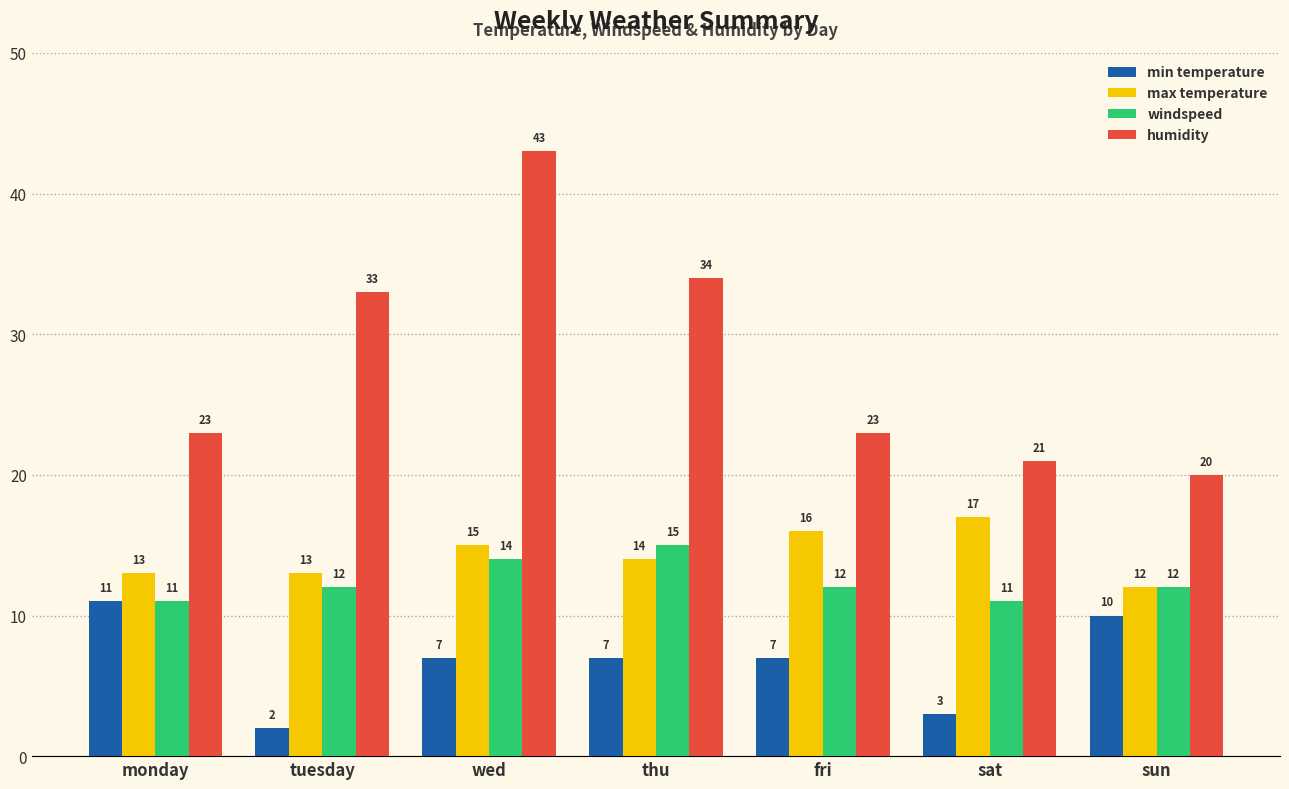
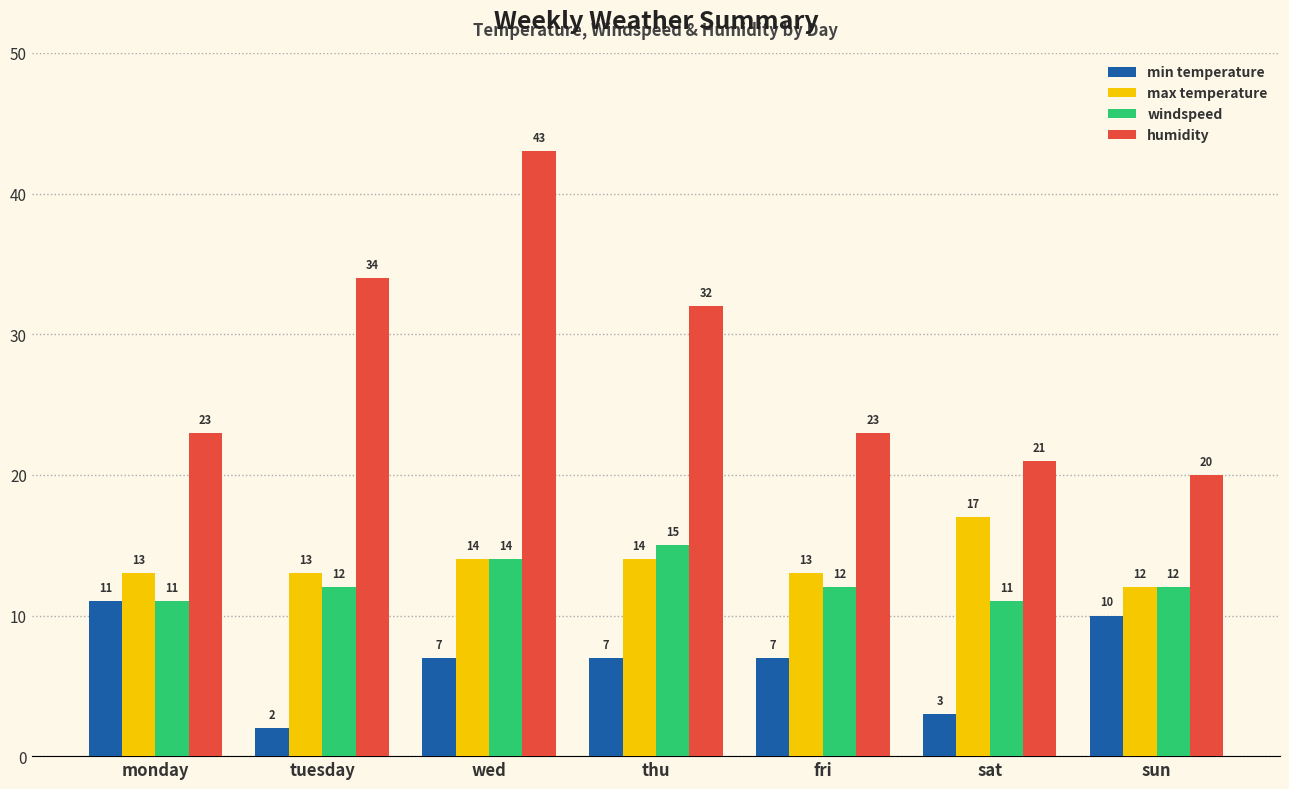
humidity, tuesday: 33 -> 34
max temperature, wed: 15 -> 14
humidity, thu: 34 -> 32
max temperature, fri: 16 -> 13
